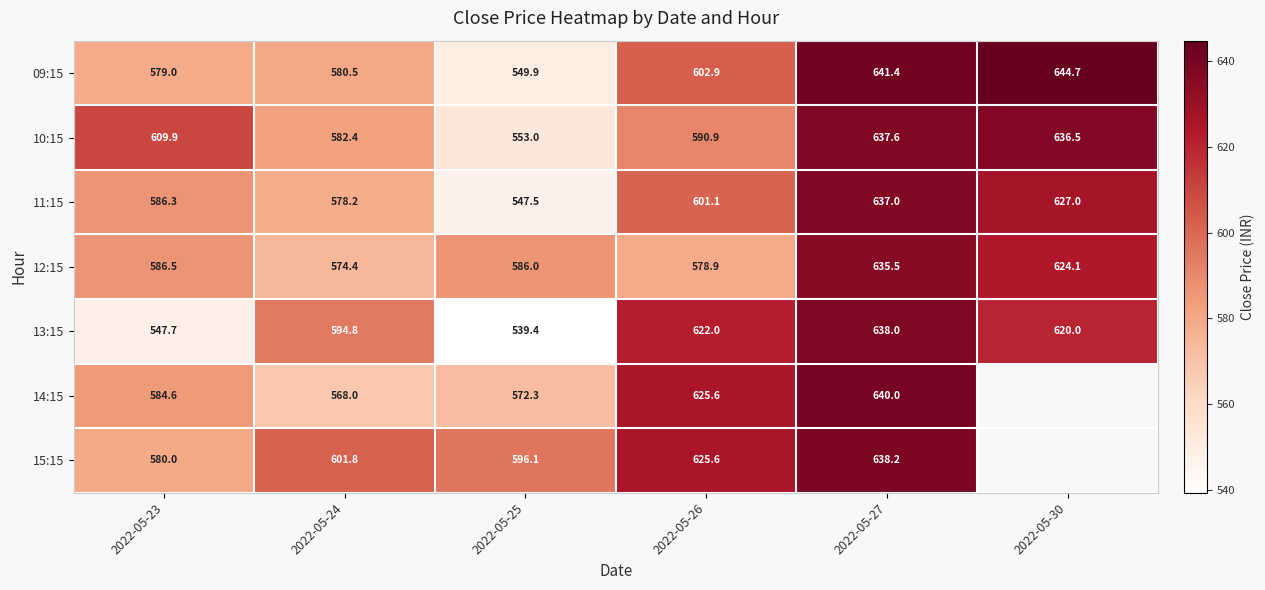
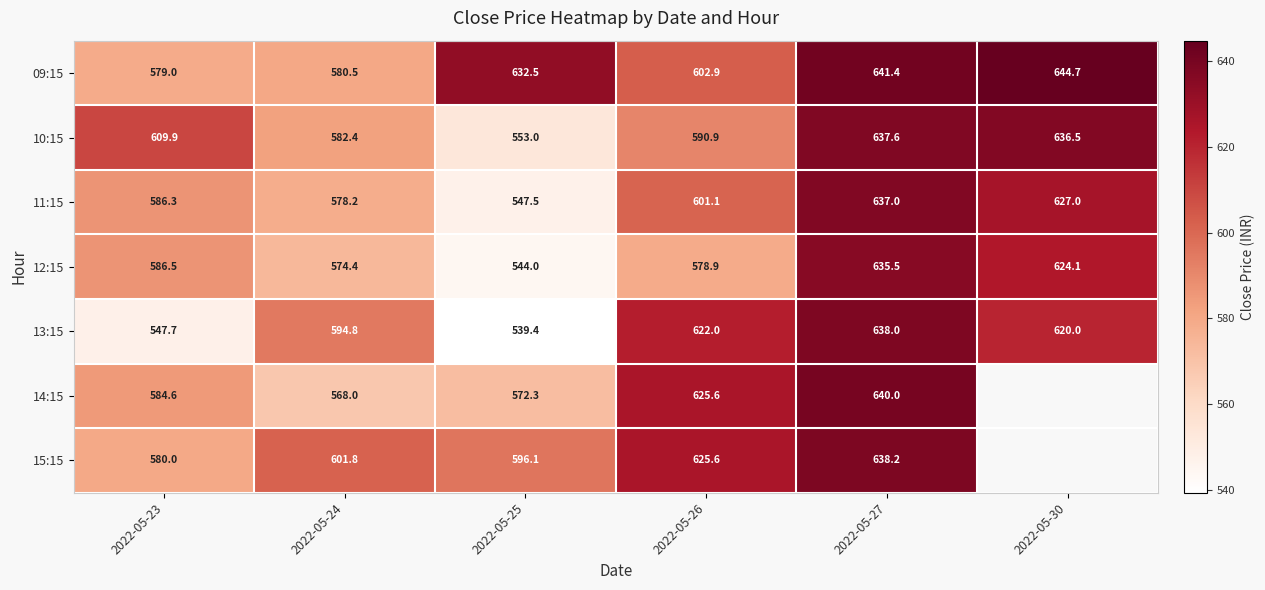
09:15, 2022-05-25: 549.9 -> 632.5
12:15, 2022-05-25: 586.0 -> 544.0
